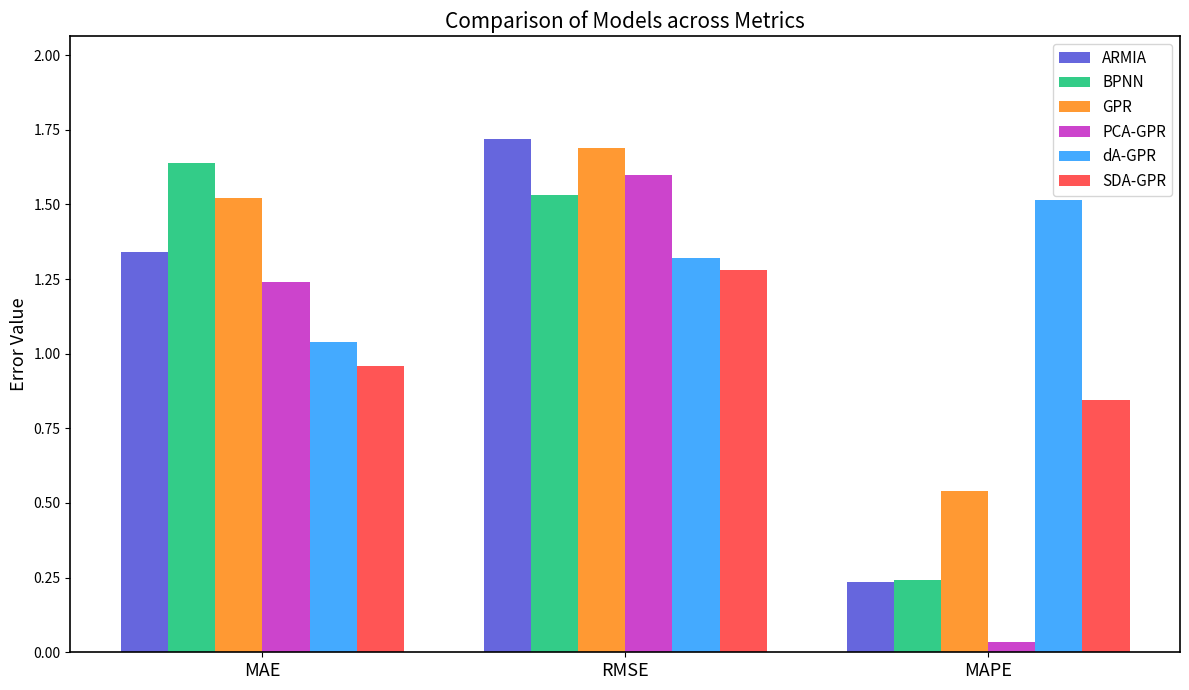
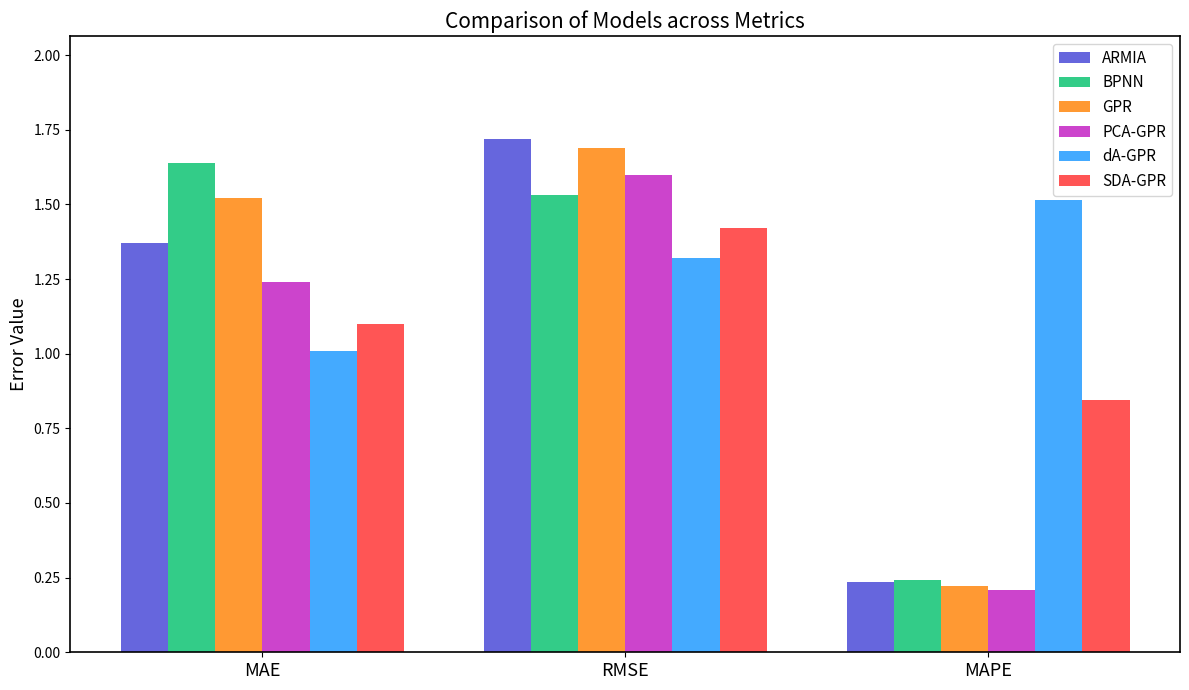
ARMIA, MAE: 1.34 -> 1.37
dA-GPR, MAE: 1.04 -> 1.01
SDA-GPR, MAE: 0.96 -> 1.10
SDA-GPR, RMSE: 1.28 -> 1.42
GPR, MAPE: 0.54 -> 0.22
PCA-GPR, MAPE: 0.03 -> 0.21
